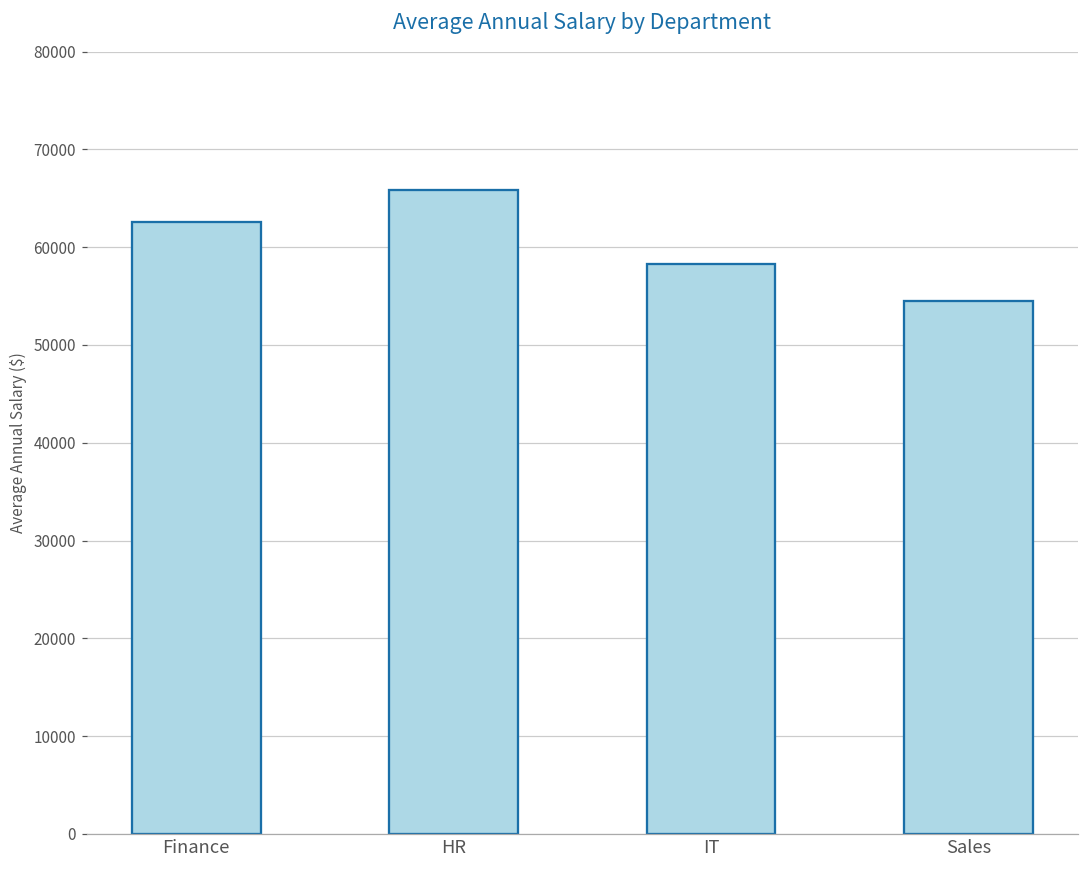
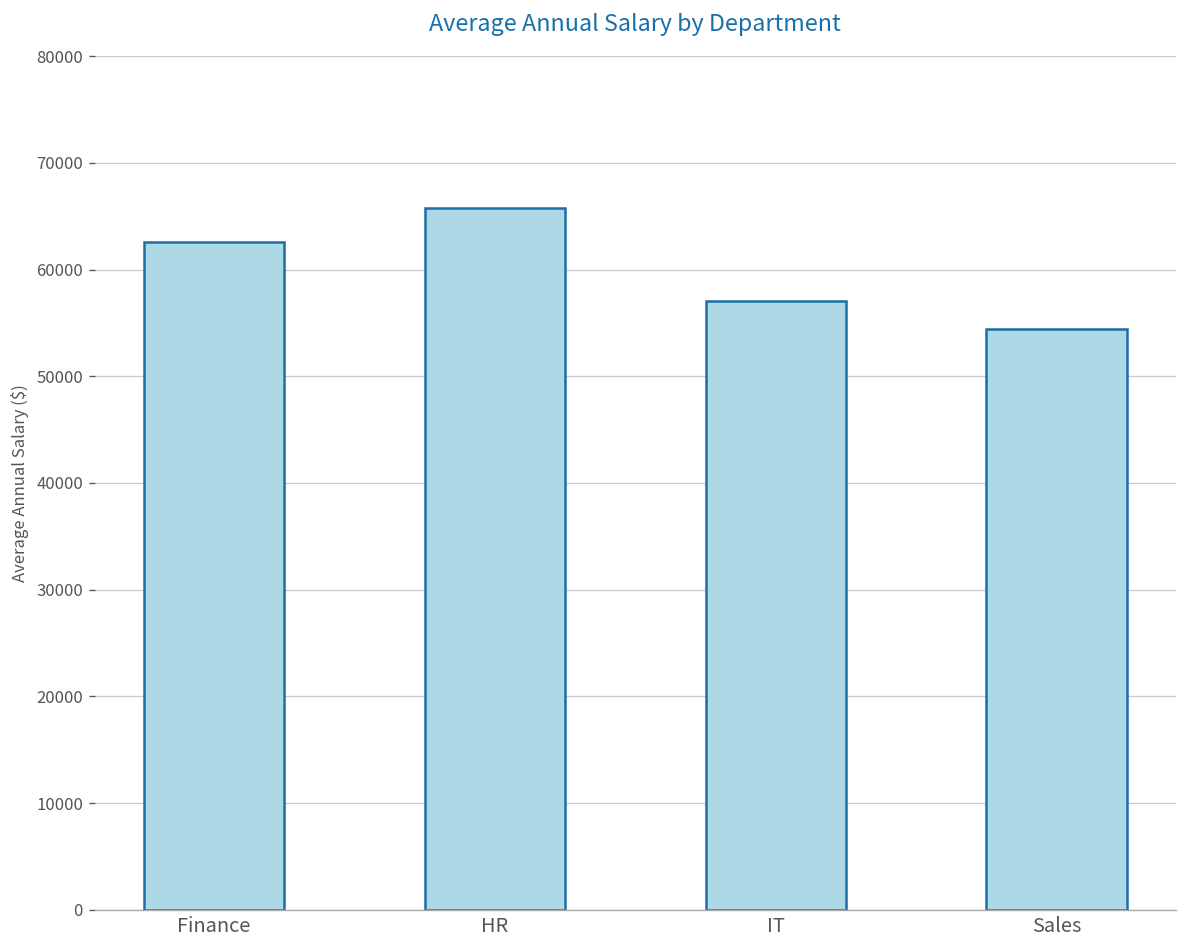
IT: 58000 -> 57000
